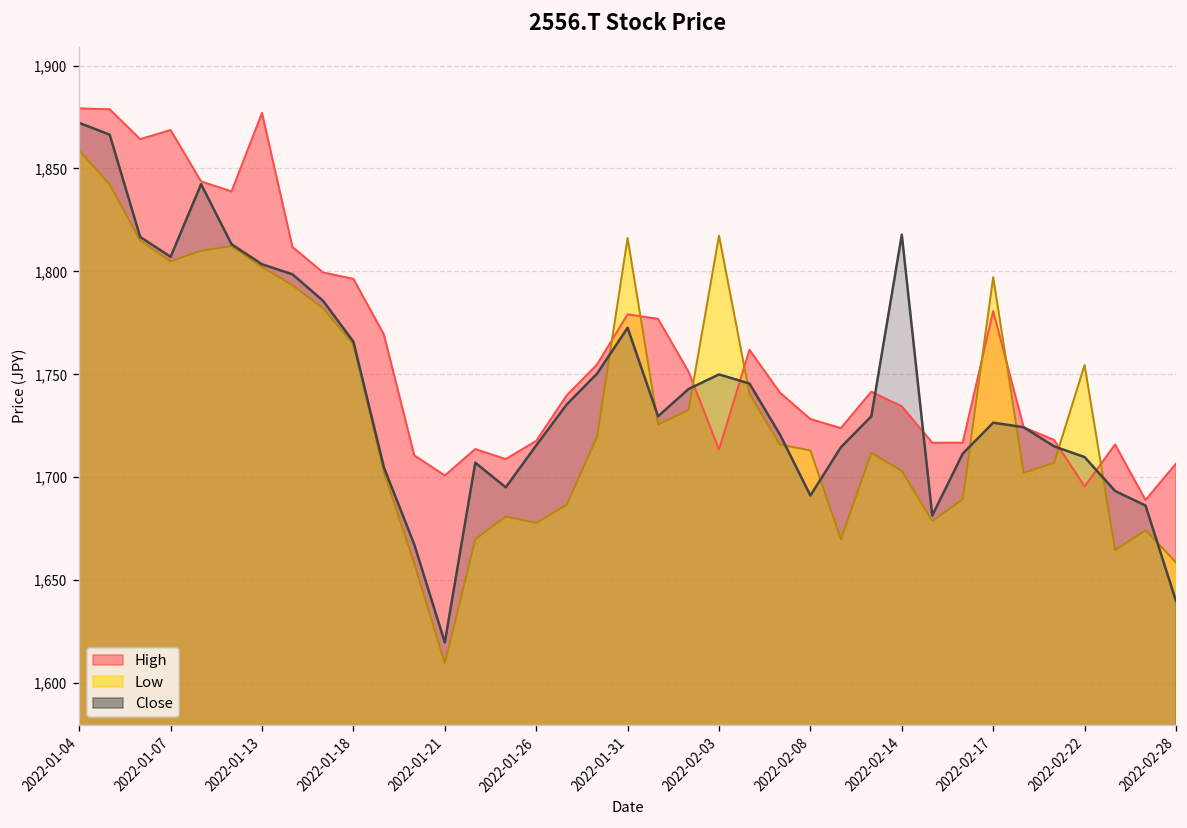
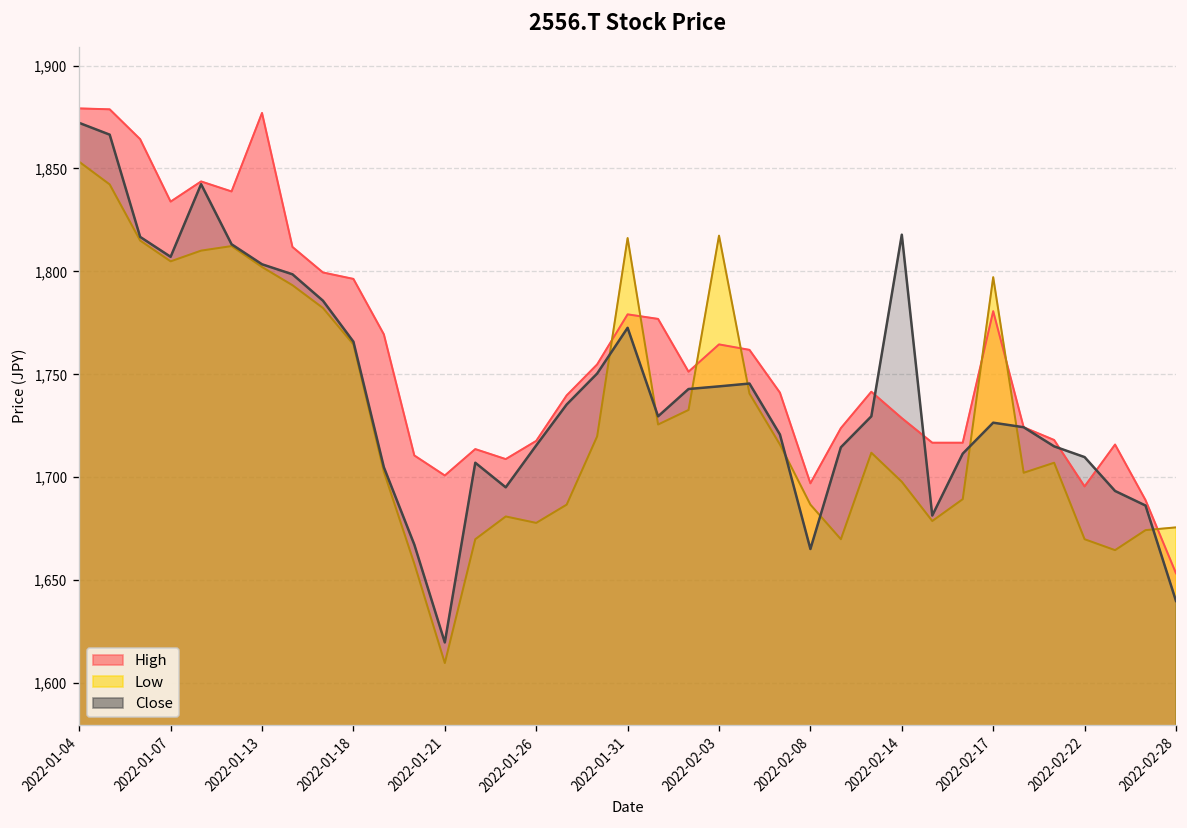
Low, 2022-01-04: 1,859 -> 1,853
High, 2022-01-07: 1,869 -> 1,834
High, 2022-02-03: 1,713 -> 1,765
Close, 2022-02-03: 1,750 -> 1,744
High, 2022-02-08: 1,728 -> 1,697
Low, 2022-02-08: 1,713 -> 1,687
Close, 2022-02-08: 1,691 -> 1,665
High, 2022-02-14: 1,734 -> 1,729
Low, 2022-02-14: 1,703 -> 1,698
Low, 2022-02-22: 1,755 -> 1,670
High, 2022-02-28: 1,707 -> 1,653
Low, 2022-02-28: 1,659 -> 1,676
